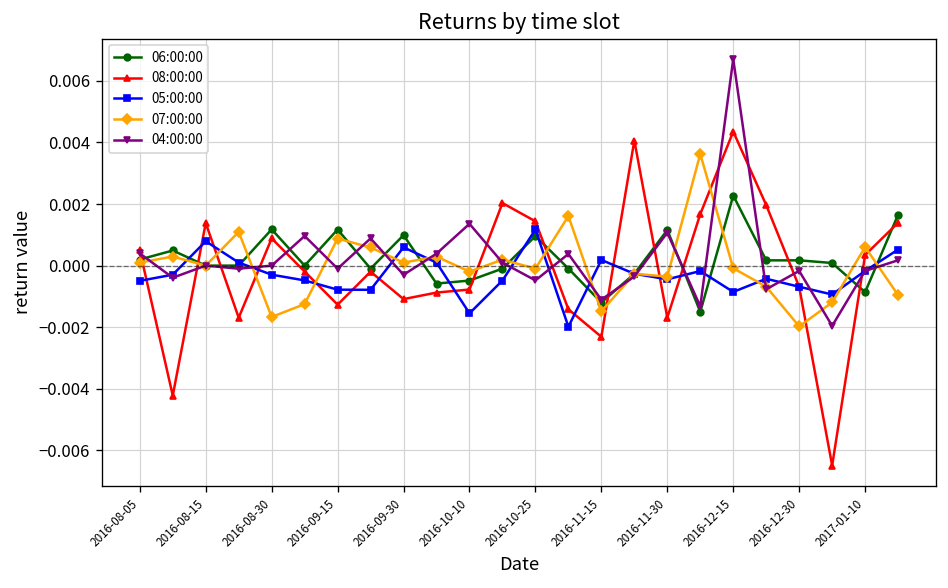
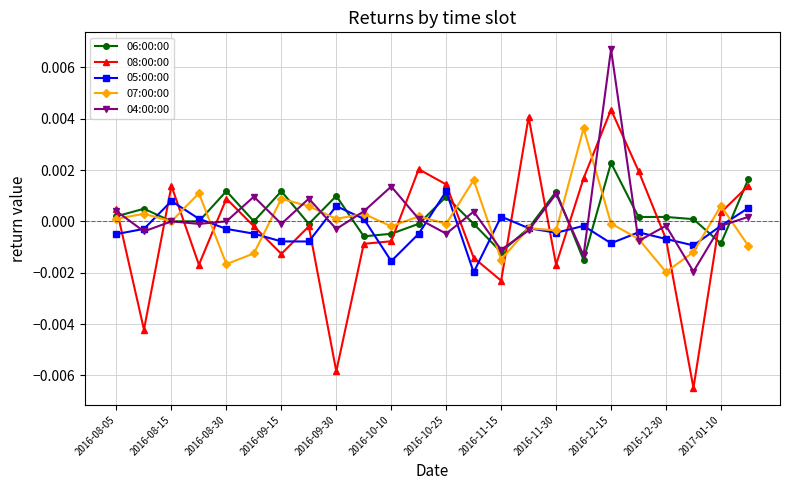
08:00:00, 2016-09-30: -0.0011 -> -0.0058
